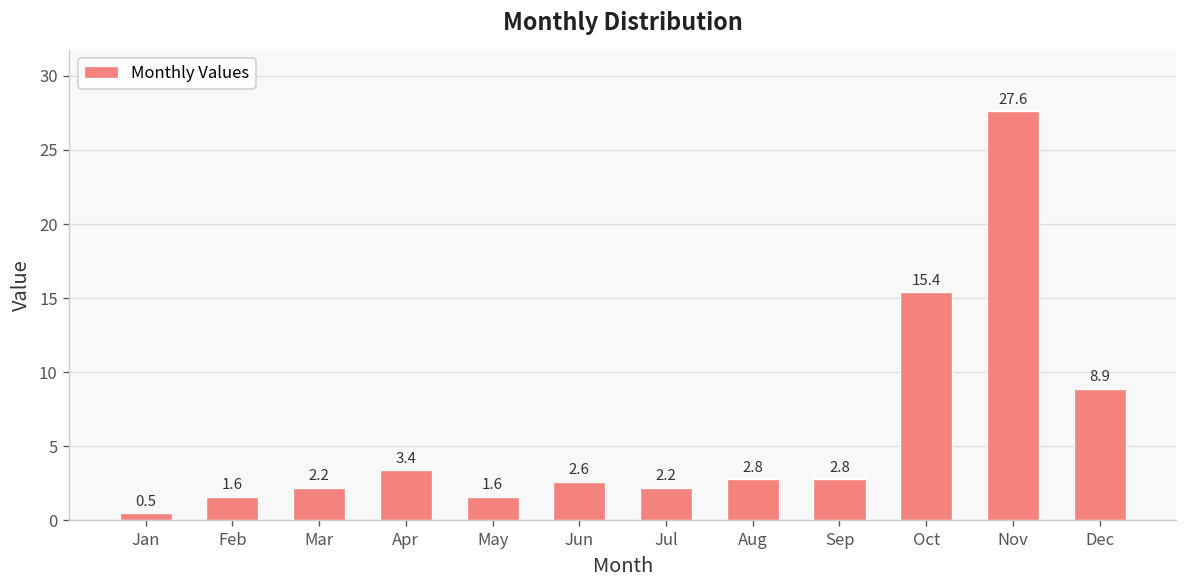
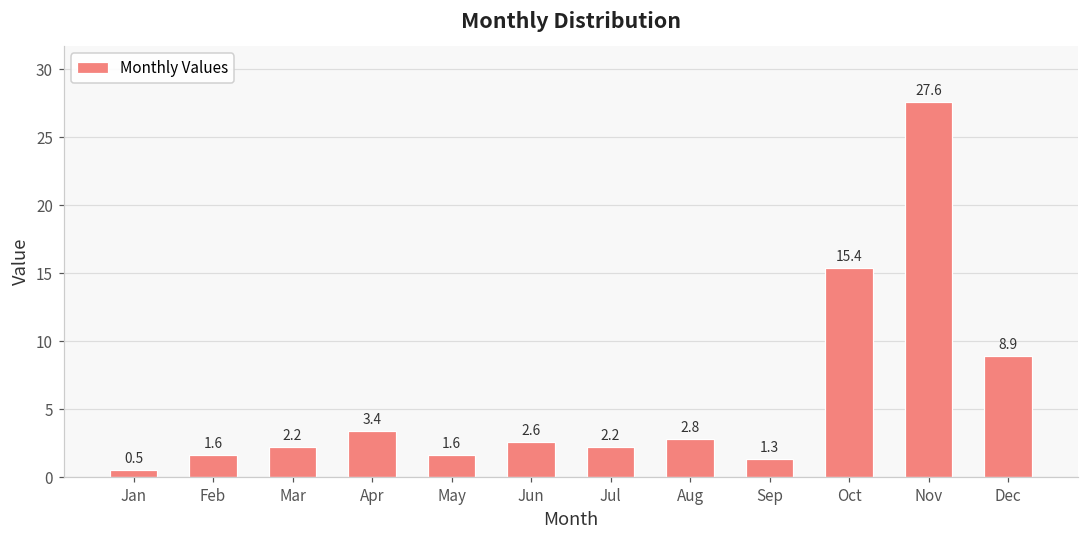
Sep: 2.8 -> 1.3
